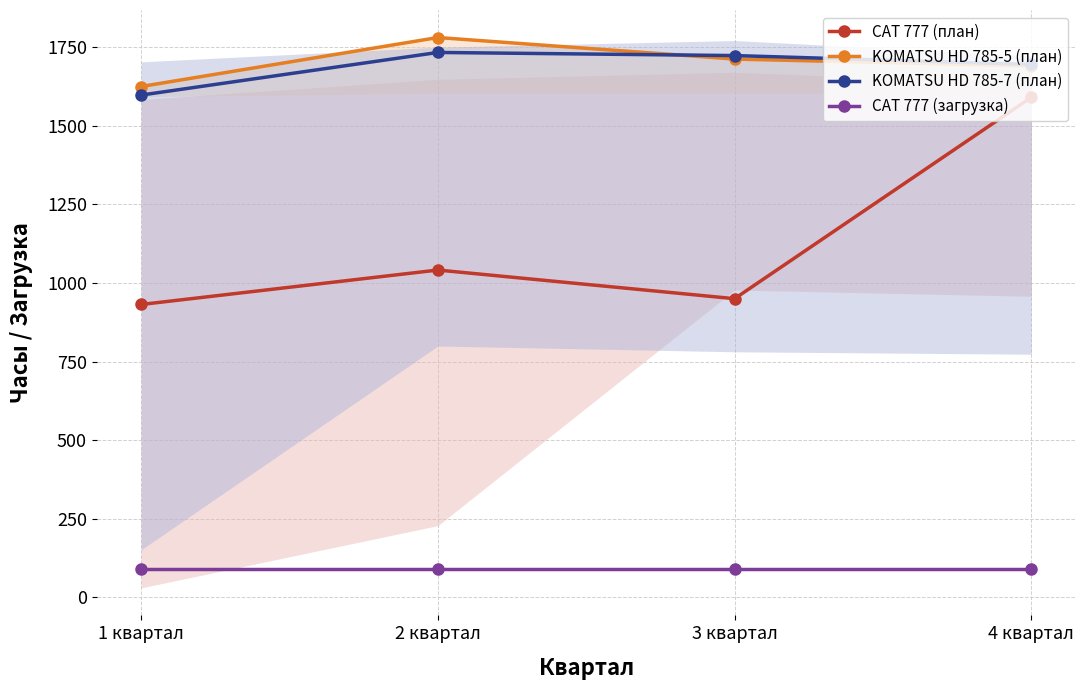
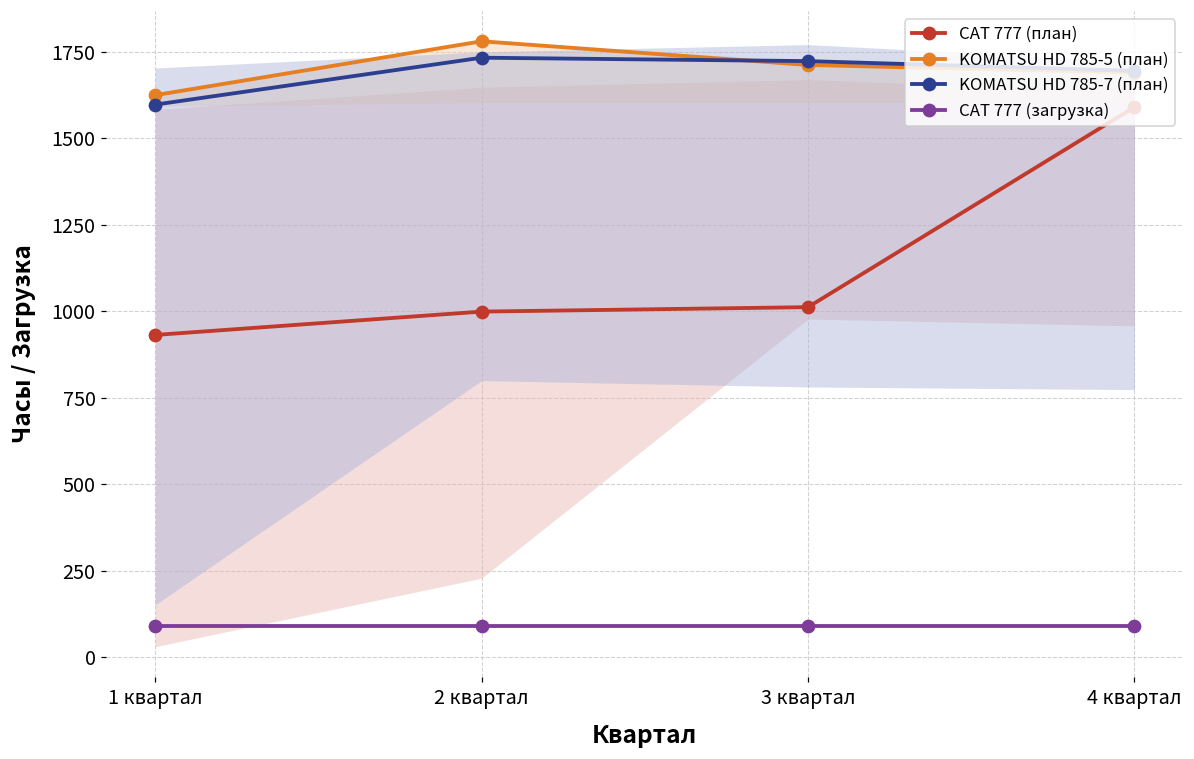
CAT 777 (план), 2 квартал: 1040 -> 1000
CAT 777 (план), 3 квартал: 950 -> 1010
